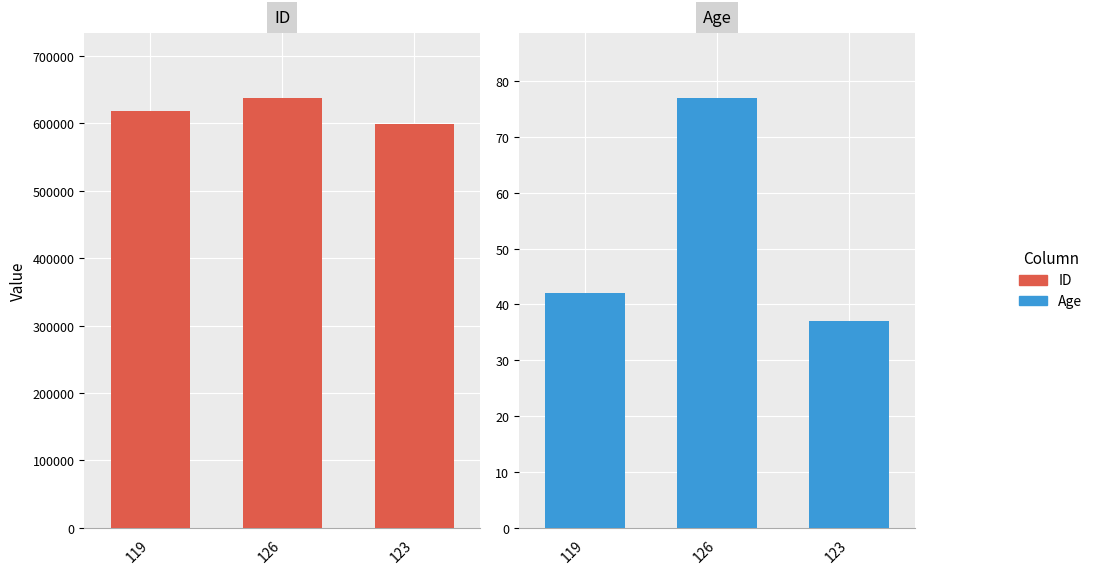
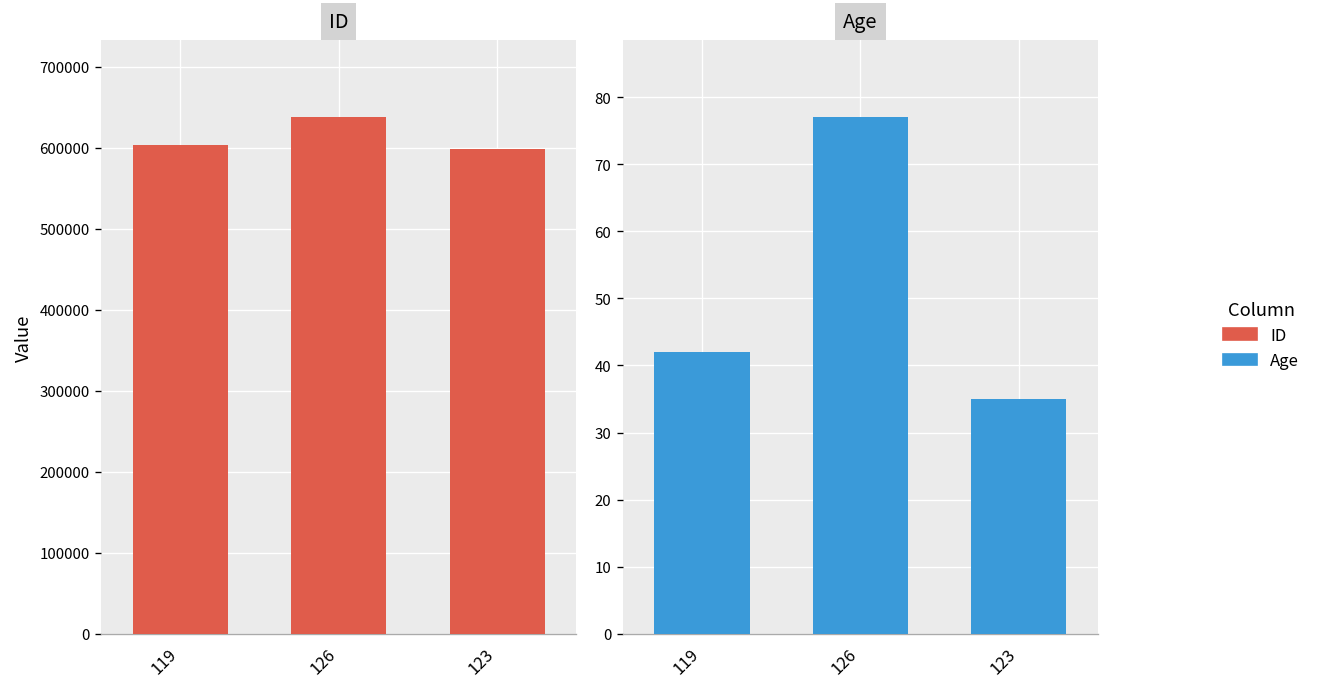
ID, 119: 620000 -> 600000
Age, 123: 37 -> 35
